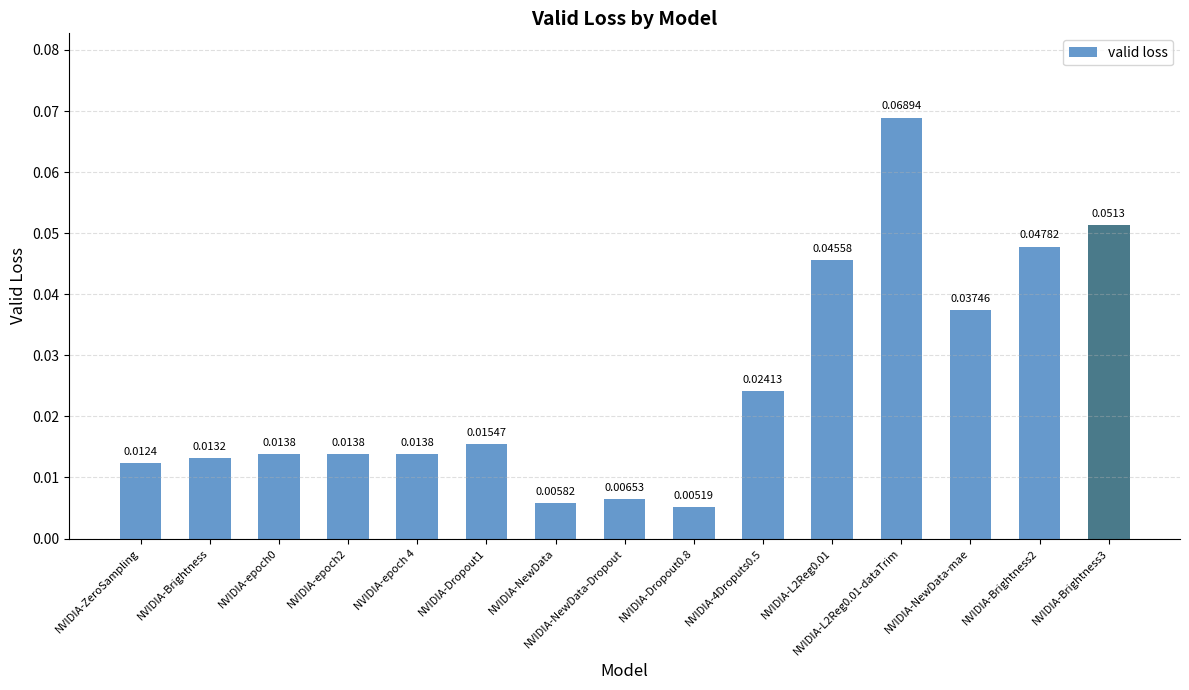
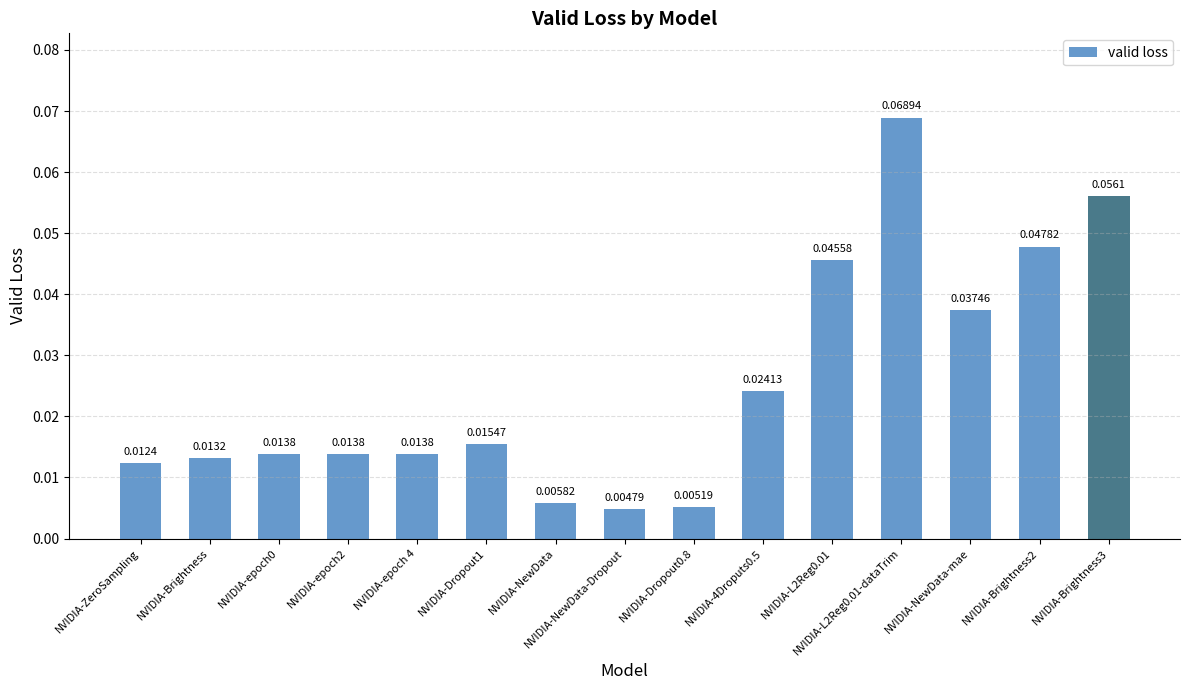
NVIDIA-NewData-Dropout: 0.00653 -> 0.00479
NVIDIA-Brightness3: 0.0513 -> 0.0561
